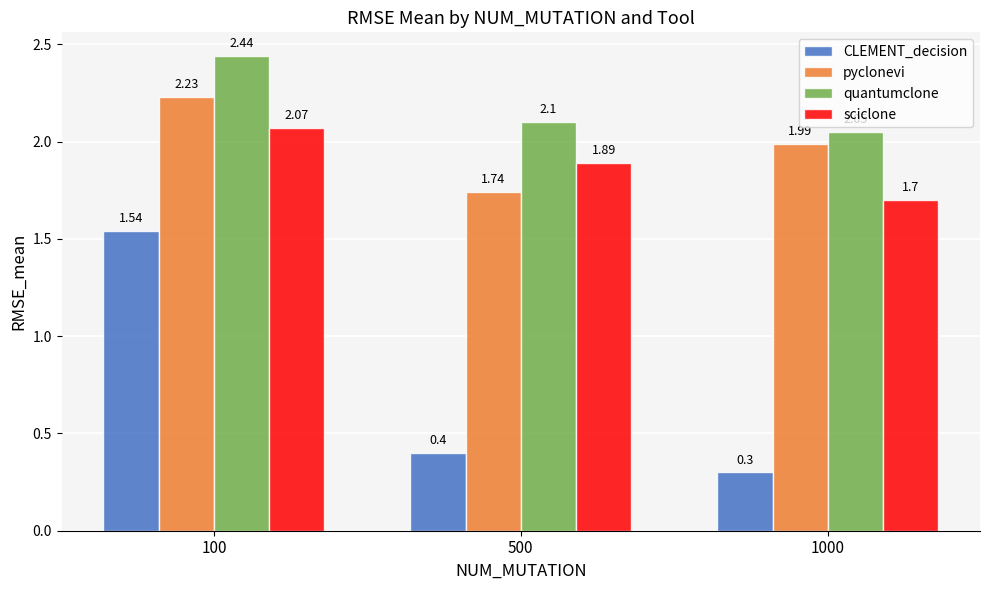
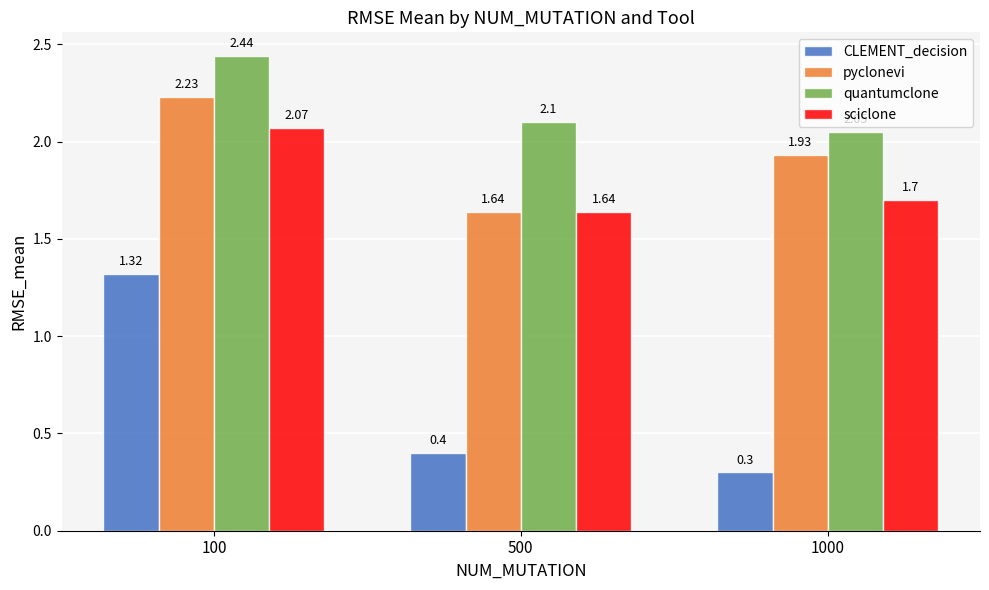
CLEMENT_decision, 100: 1.54 -> 1.32
pyclonevi, 500: 1.74 -> 1.64
sciclone, 500: 1.89 -> 1.64
pyclonevi, 1000: 1.99 -> 1.93
